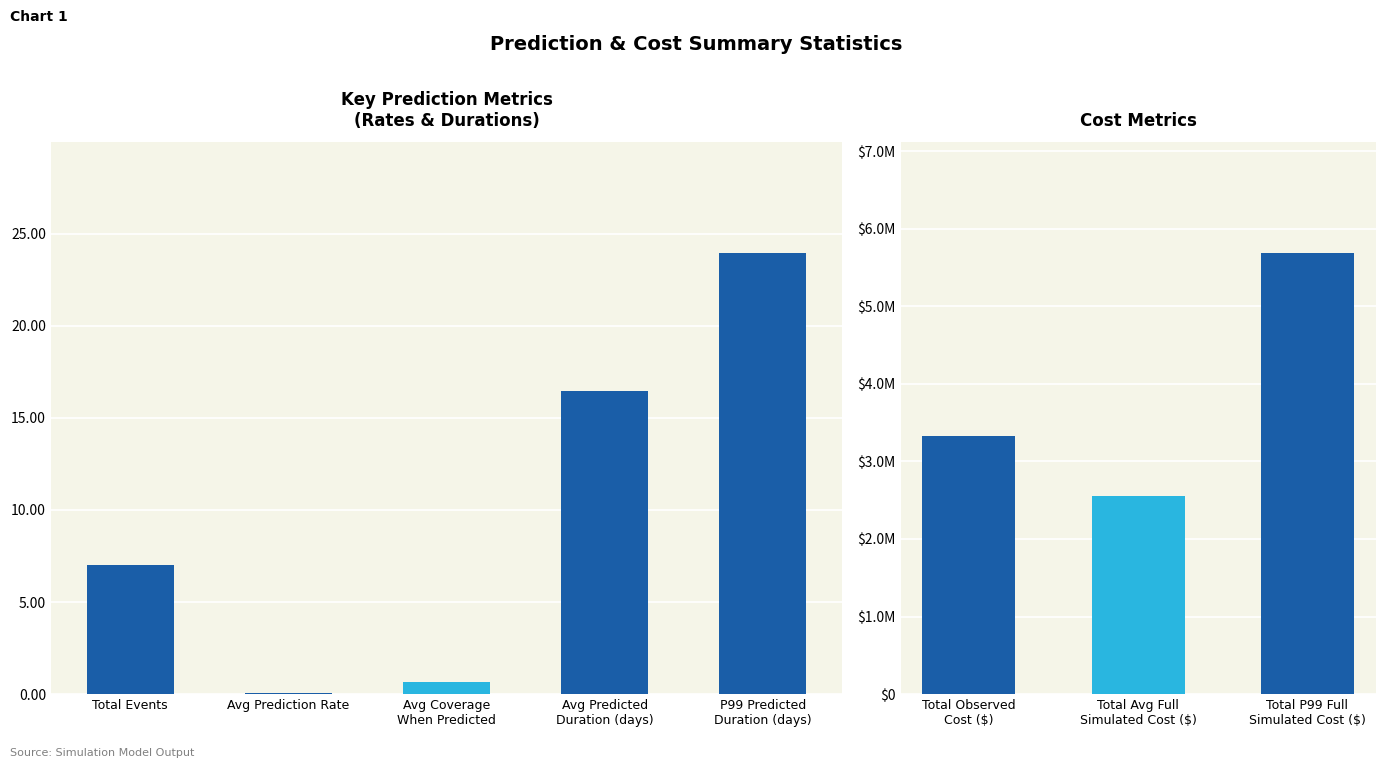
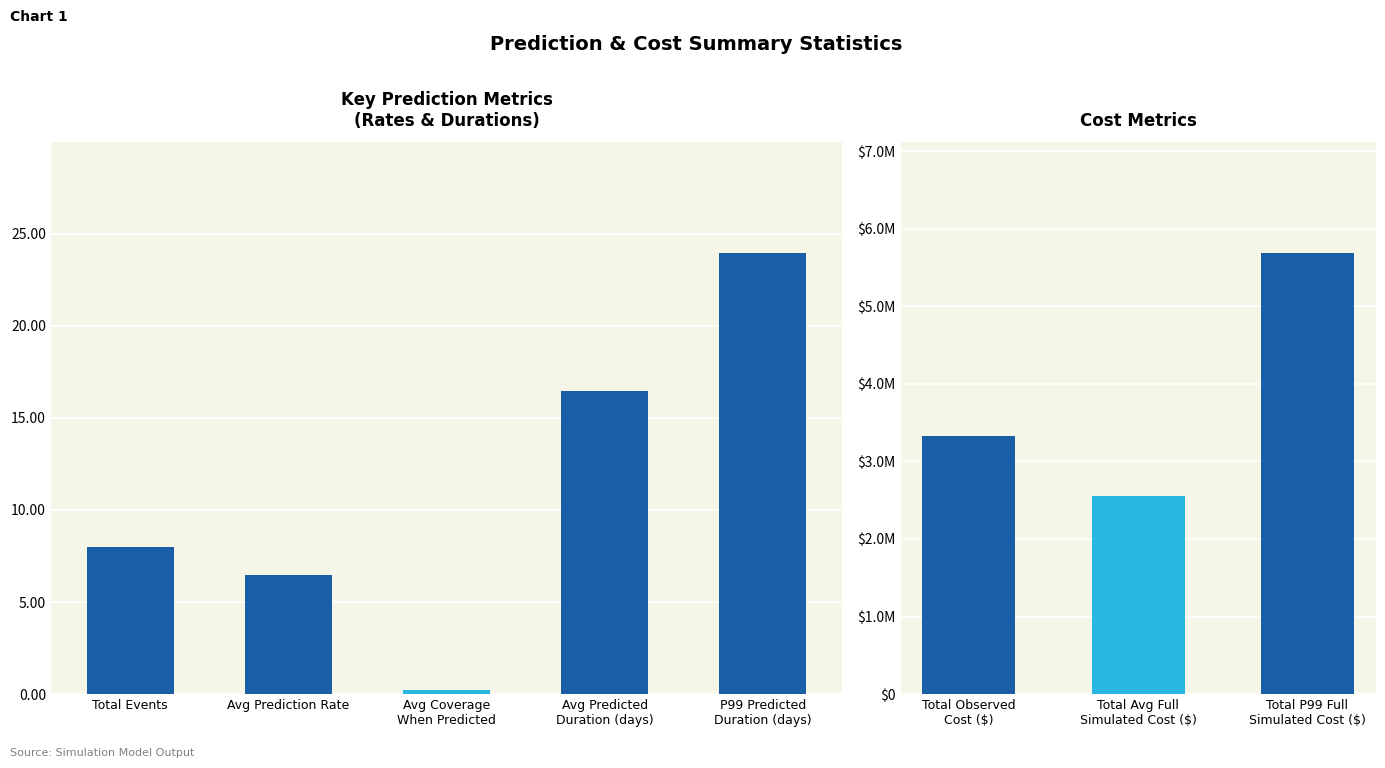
Key Prediction Metrics (Rates & Durations), Total Events: 7 -> 8
Key Prediction Metrics (Rates & Durations), Avg Prediction Rate: 0.1 -> 6.5
Key Prediction Metrics (Rates & Durations), Avg Coverage When Predicted: 0.7 -> 0.2
